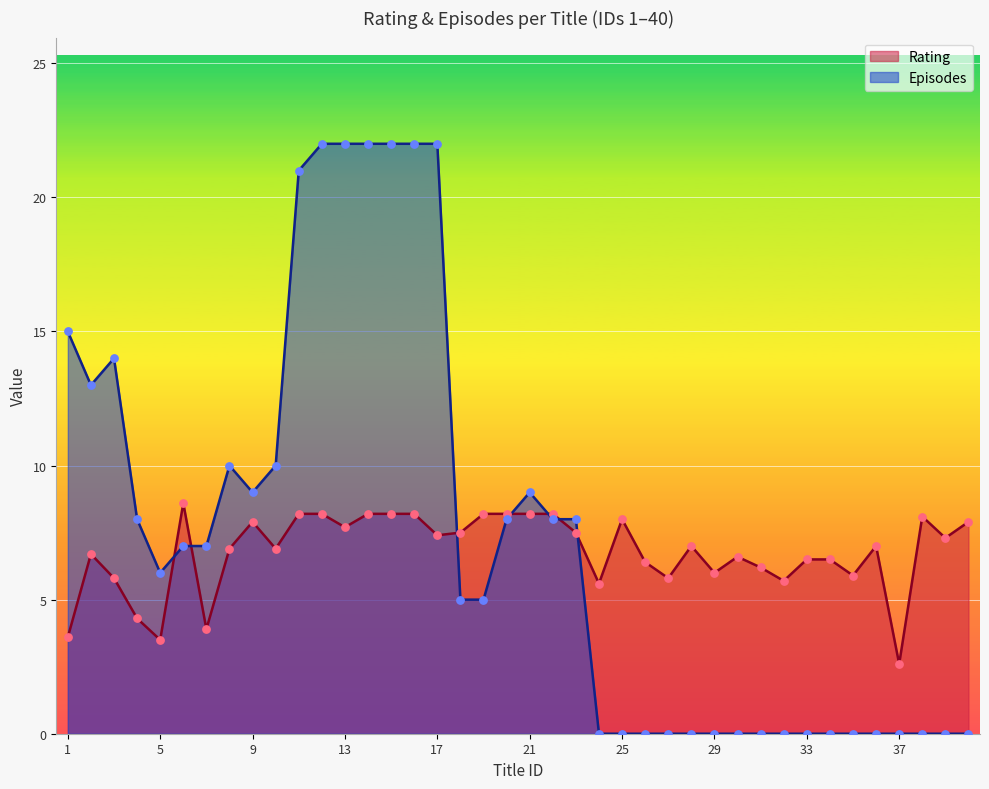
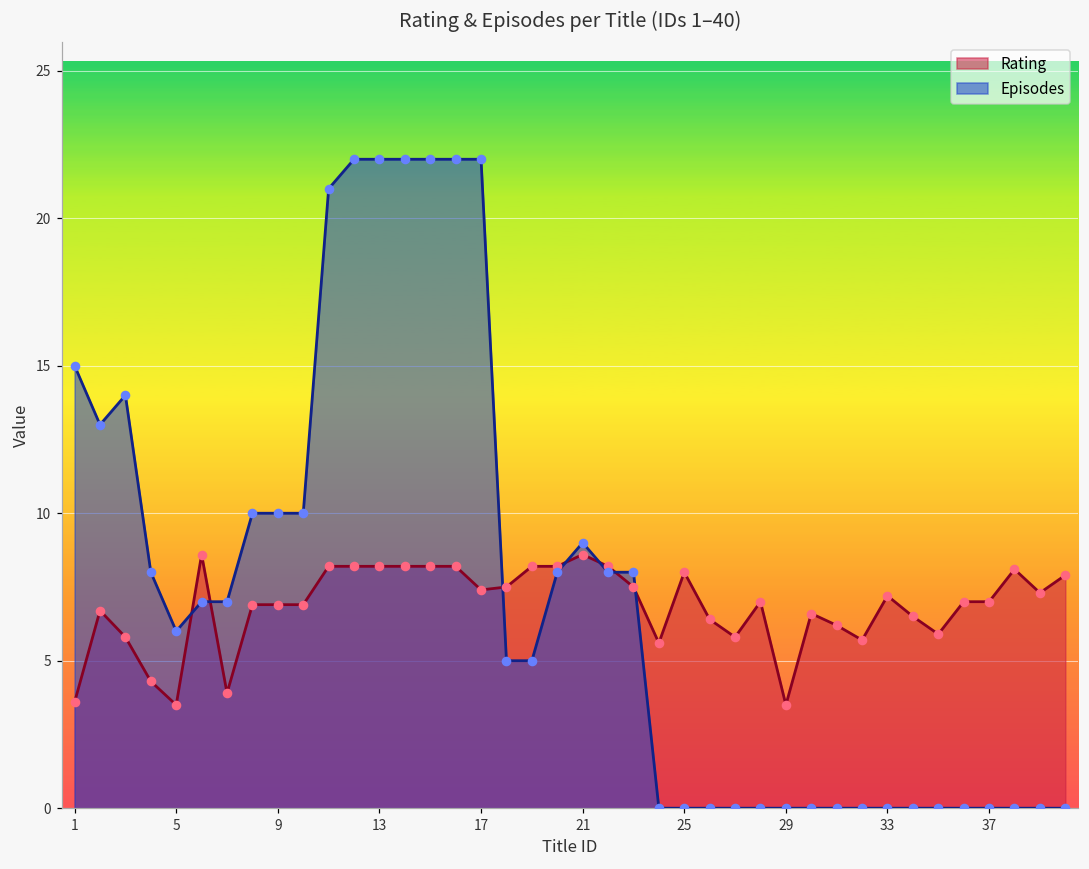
Rating, 9: 7.9 -> 6.9
Episodes, 9: 9 -> 10
Rating, 13: 7.7 -> 8.2
Rating, 21: 8.2 -> 8.6
Rating, 29: 6.0 -> 3.5
Rating, 33: 6.5 -> 7.2
Rating, 37: 2.6 -> 7.0
